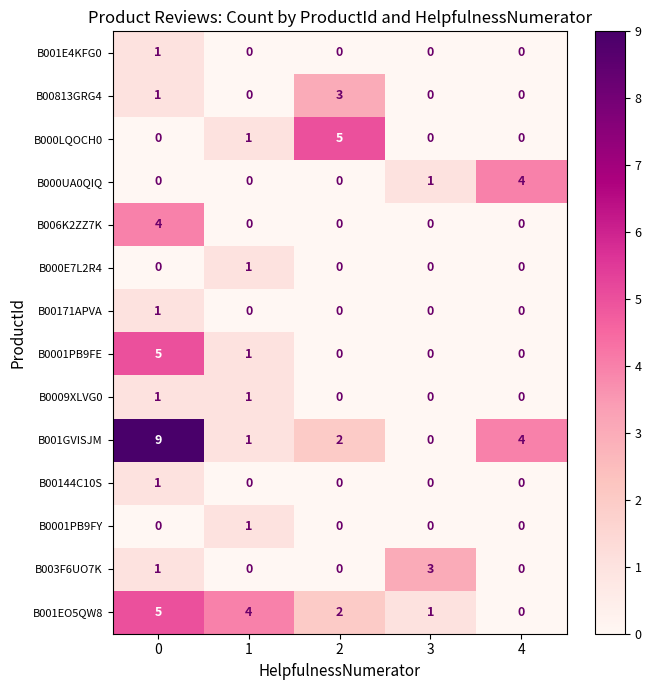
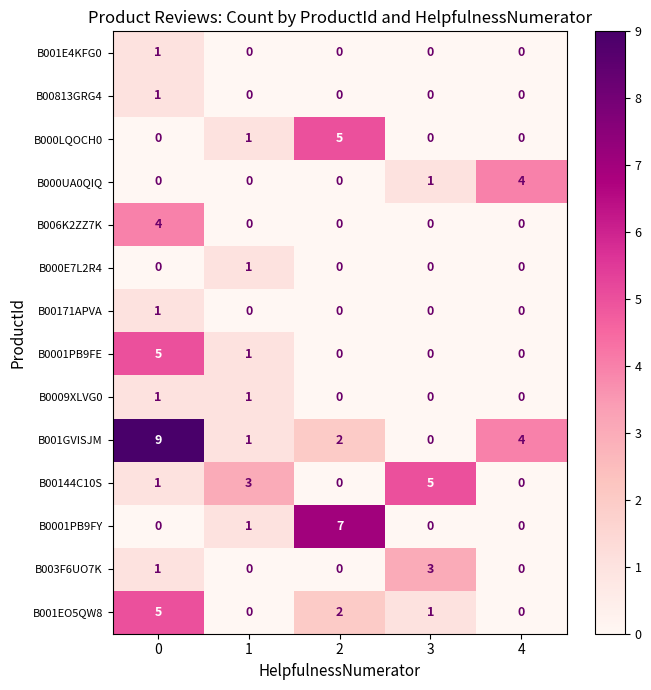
B00813GRG4, 2: 3 -> 0
B00144C10S, 1: 0 -> 3
B00144C10S, 3: 0 -> 5
B0001PB9FY, 2: 0 -> 7
B001EO5QW8, 1: 4 -> 0
